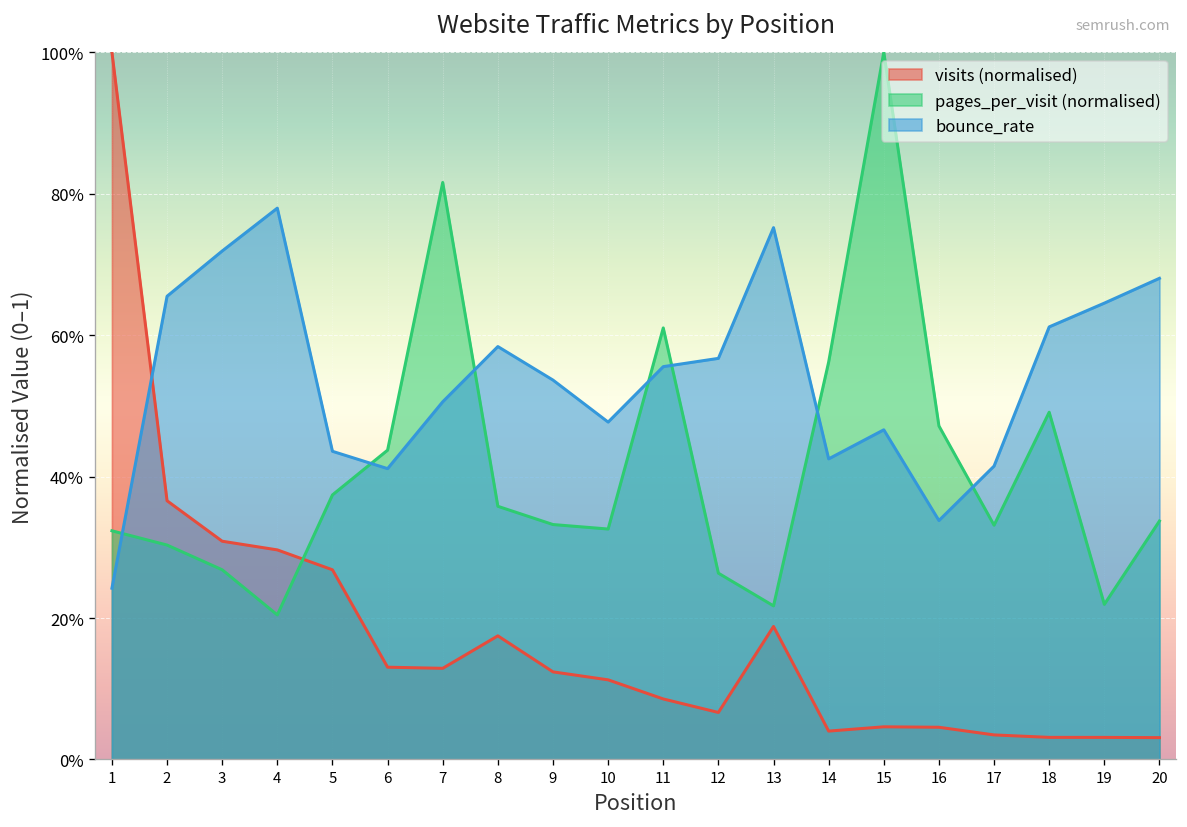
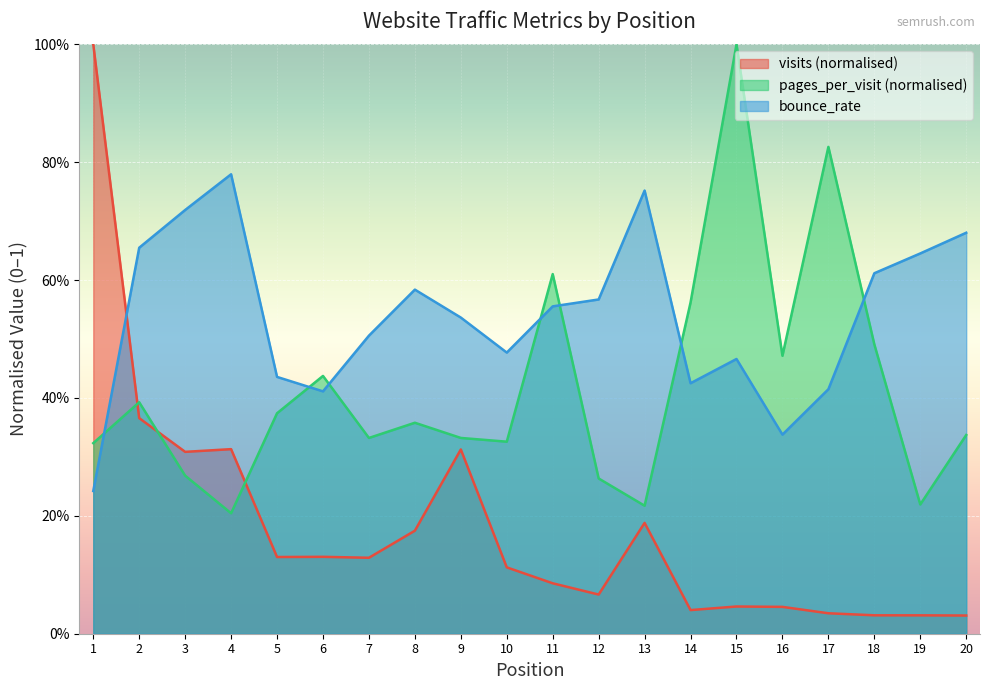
pages_per_visit (normalised), 2: 30% -> 39%
visits (normalised), 4: 30% -> 31%
visits (normalised), 5: 27% -> 13%
pages_per_visit (normalised), 7: 82% -> 33%
visits (normalised), 9: 12% -> 31%
pages_per_visit (normalised), 17: 33% -> 83%
